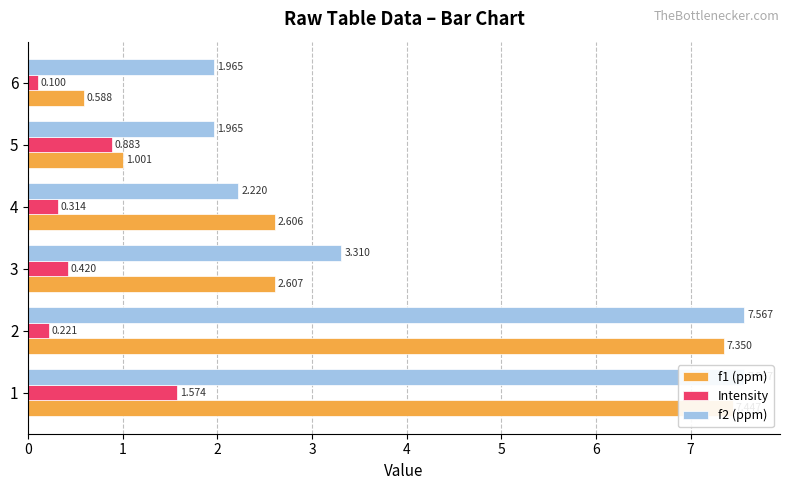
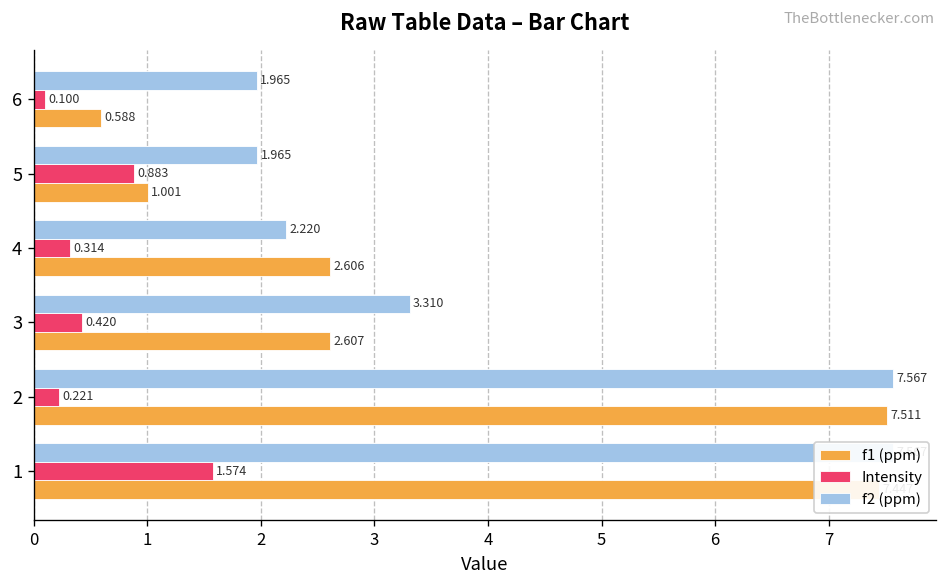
f1 (ppm), 2: 7.350 -> 7.511
